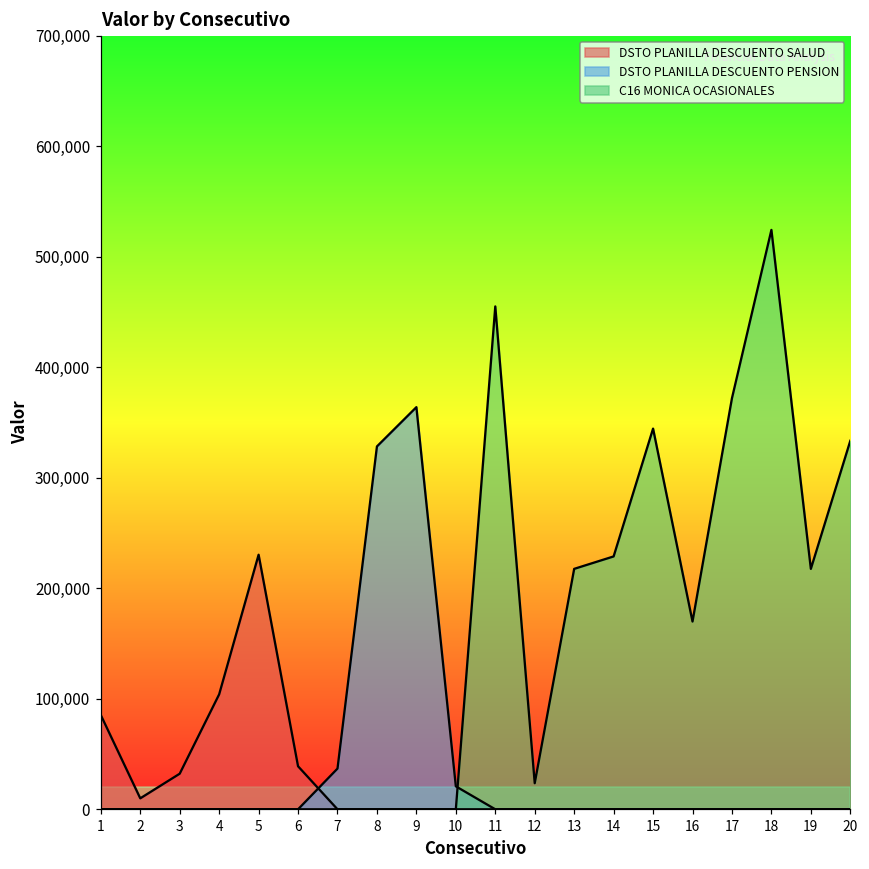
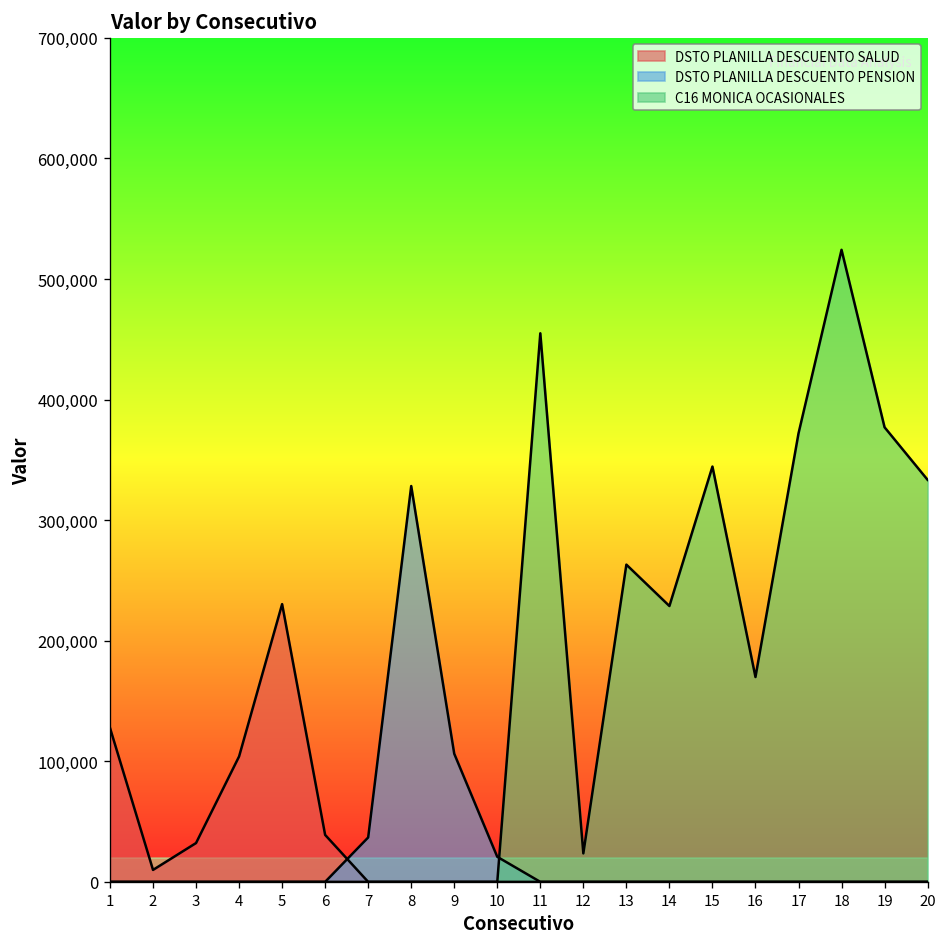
DSTO PLANILLA DESCUENTO SALUD, 1: 85,000 -> 128,000
DSTO PLANILLA DESCUENTO PENSION, 9: 364,000 -> 106,000
C16 MONICA OCASIONALES, 13: 218,000 -> 263,000
C16 MONICA OCASIONALES, 19: 218,000 -> 377,000
